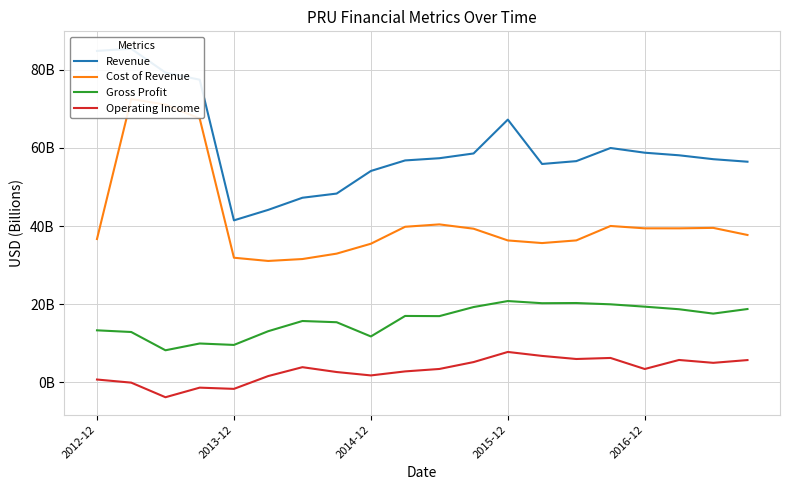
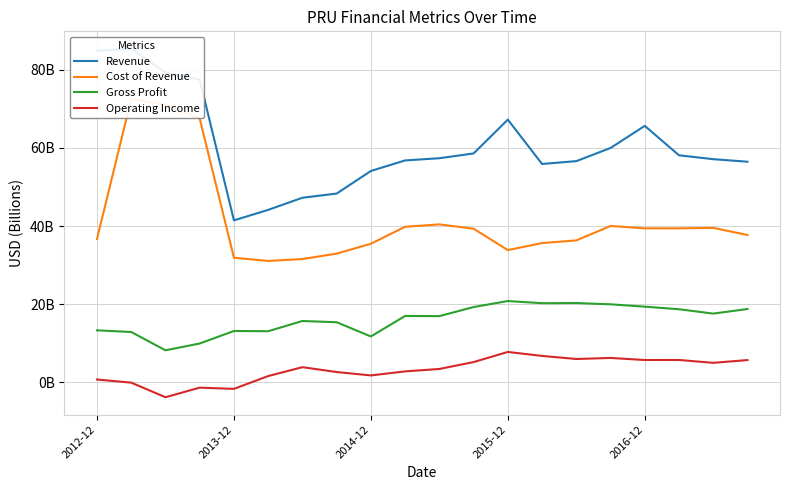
Gross Profit, 2013-12: 10000000000 -> 13000000000
Cost of Revenue, 2015-12: 36000000000 -> 34000000000
Revenue, 2016-12: 59000000000 -> 66000000000
Operating Income, 2016-12: 3000000000 -> 6000000000
